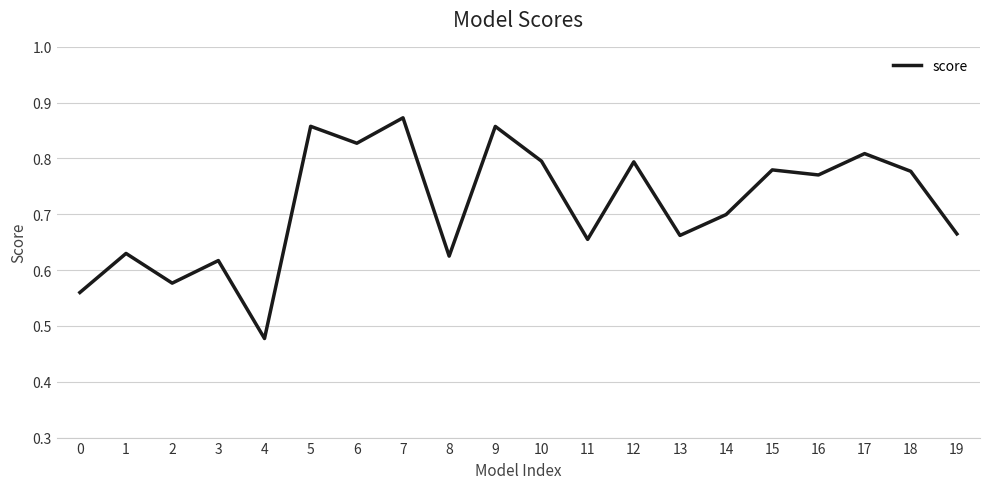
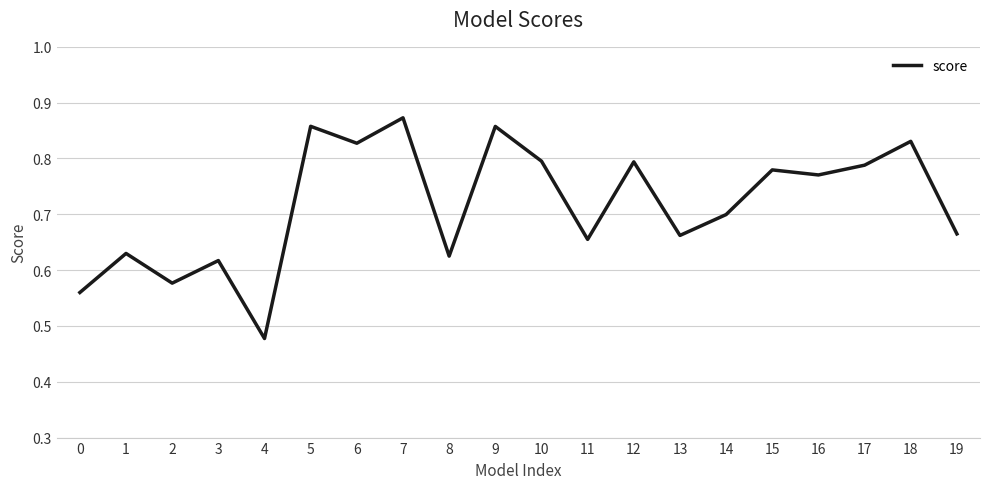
17: 0.81 -> 0.79
18: 0.78 -> 0.83
